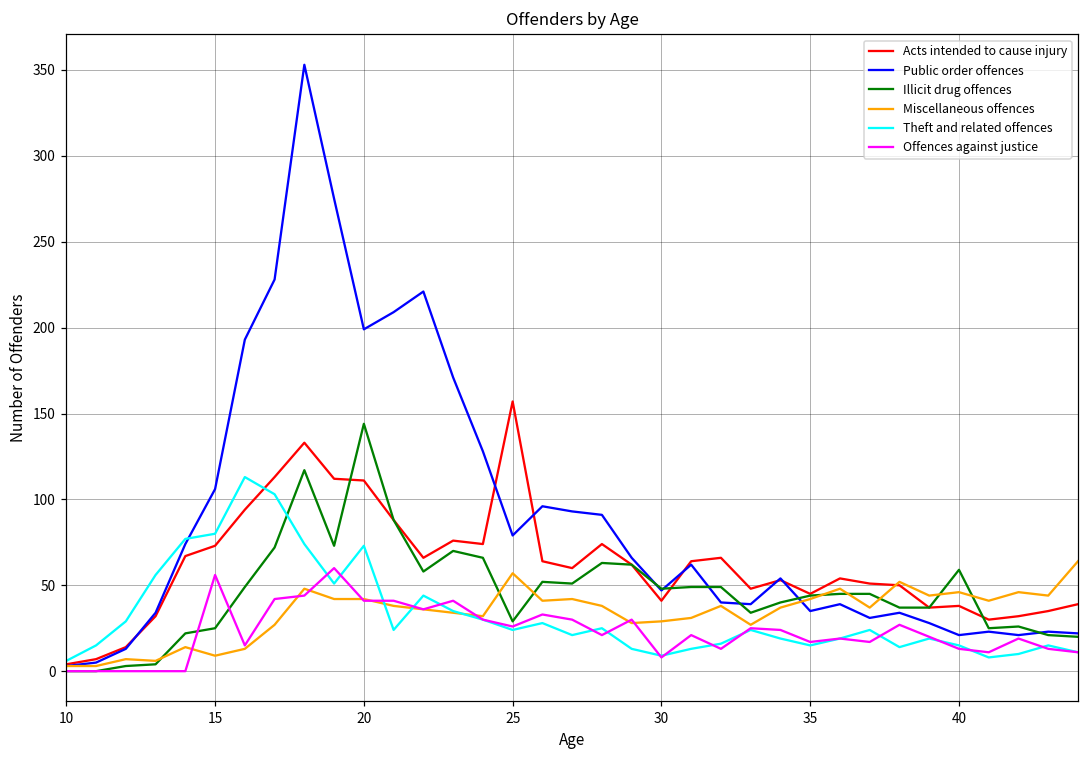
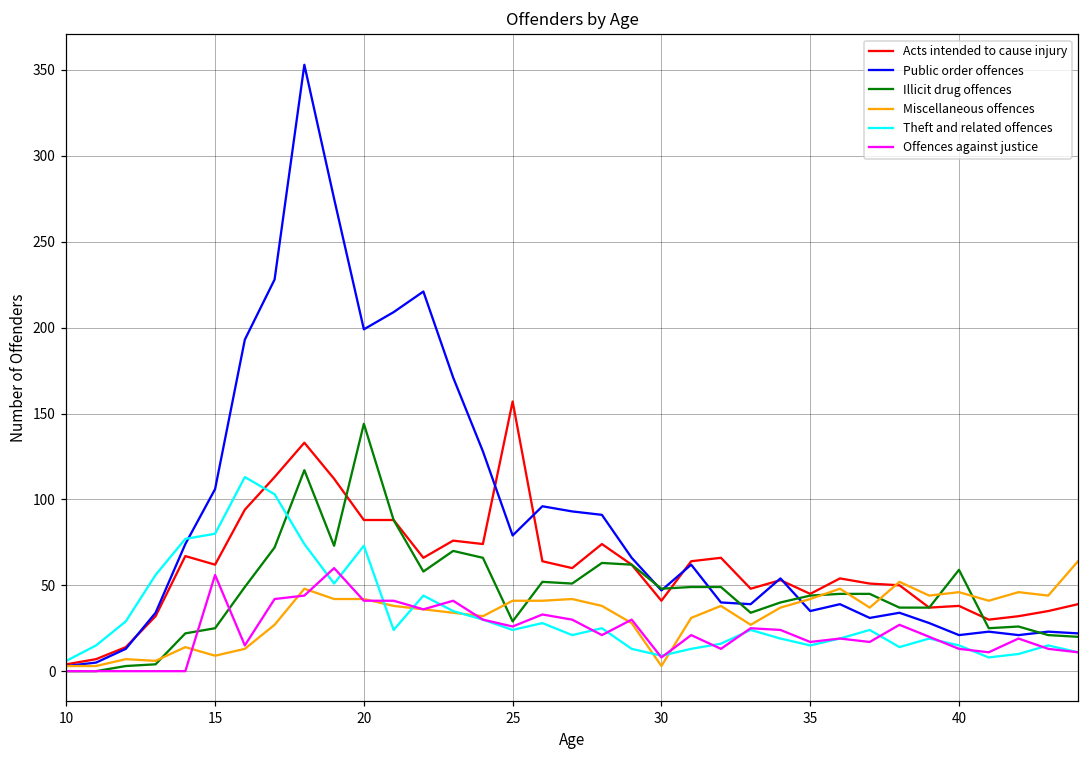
Acts intended to cause injury, 15: 73 -> 62
Acts intended to cause injury, 20: 111 -> 88
Miscellaneous offences, 25: 57 -> 41
Miscellaneous offences, 30: 29 -> 3
